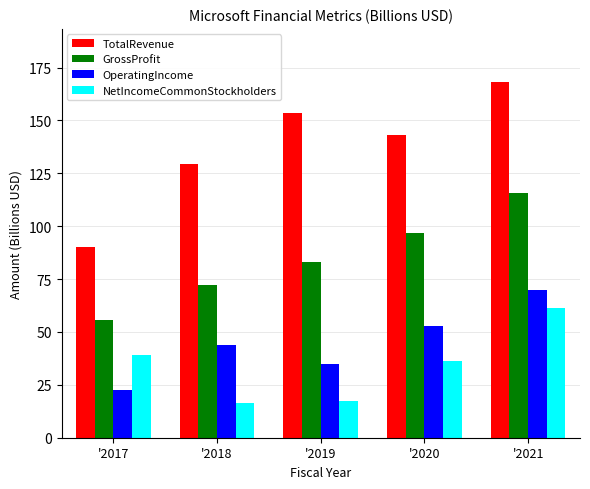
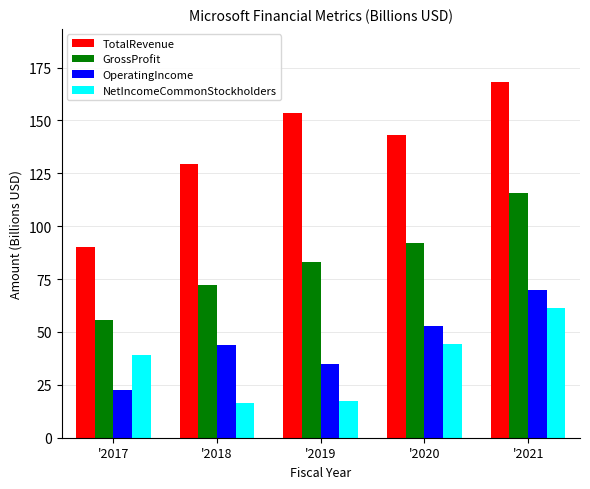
GrossProfit, '2020: 97 -> 92
NetIncomeCommonStockholders, '2020: 36 -> 44
